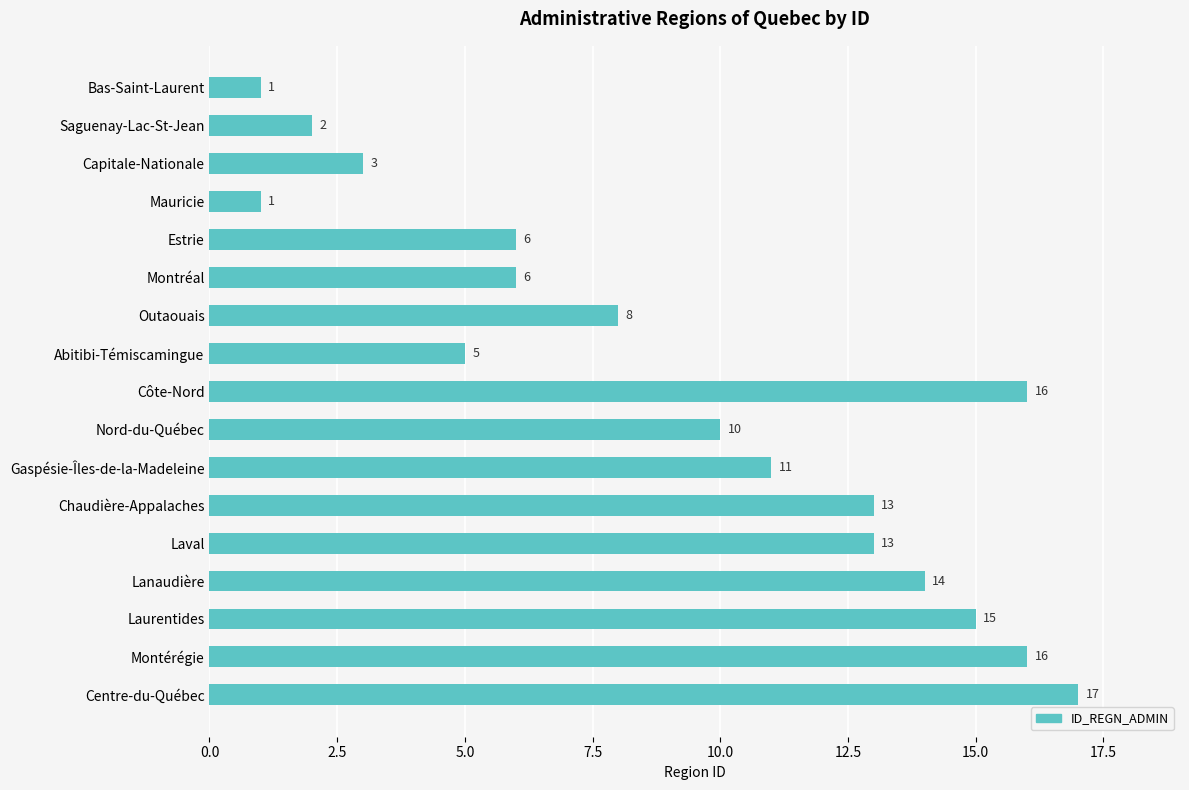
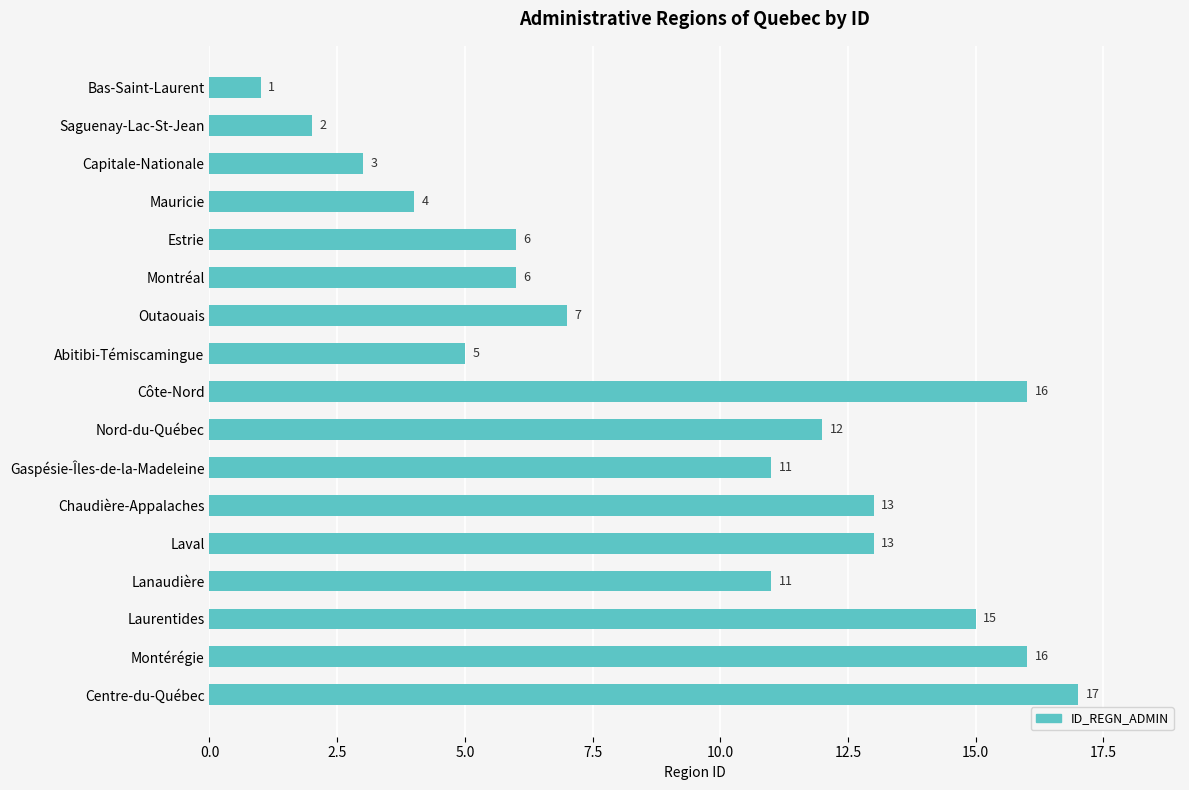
Mauricie: 1 -> 4
Outaouais: 8 -> 7
Nord-du-Québec: 10 -> 12
Lanaudière: 14 -> 11
